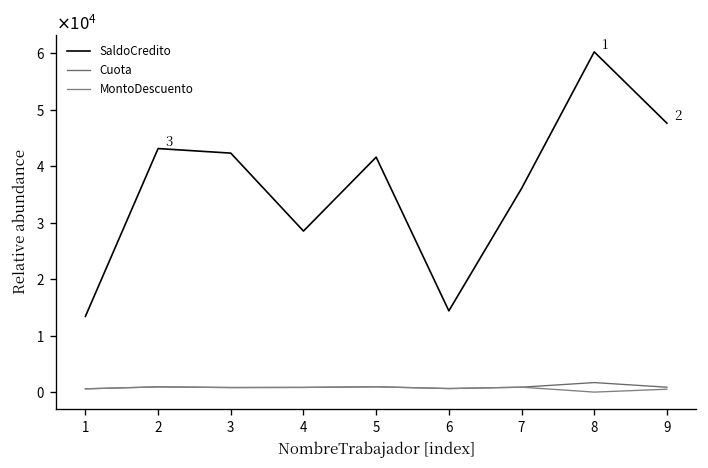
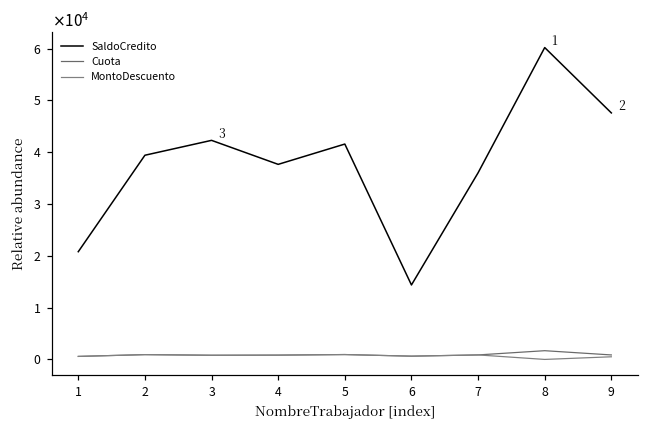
SaldoCredito, 1: 13000 -> 21000
SaldoCredito, 2: 43000 -> 39000
SaldoCredito, 4: 29000 -> 38000
